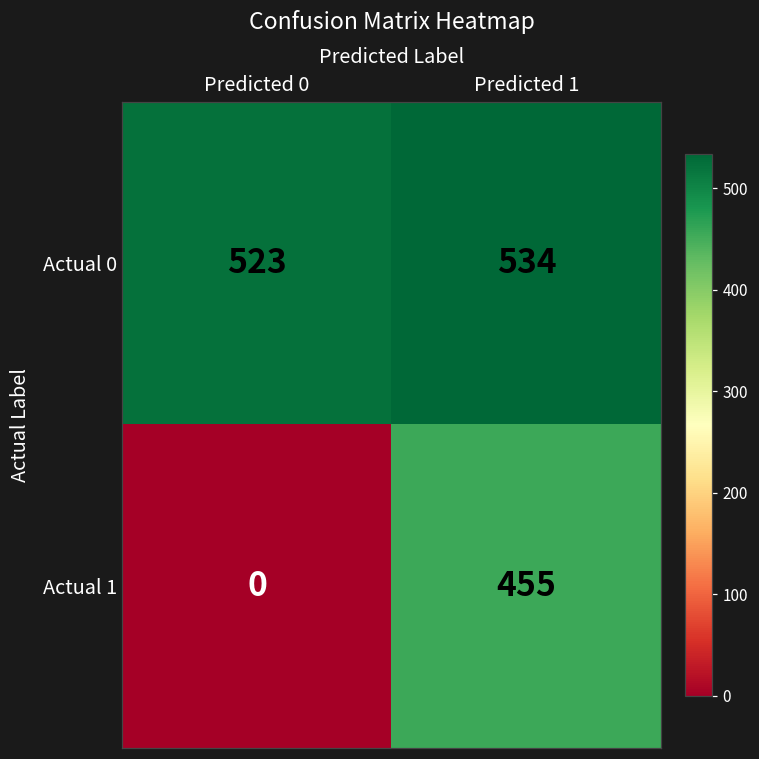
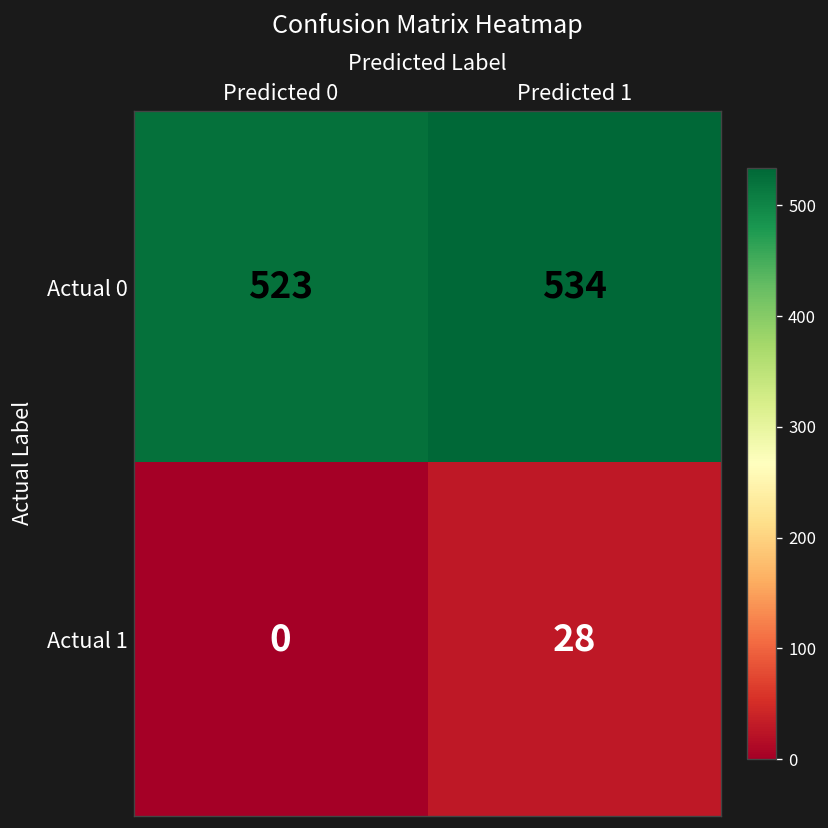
Actual 1, Predicted 1: 455 -> 28
